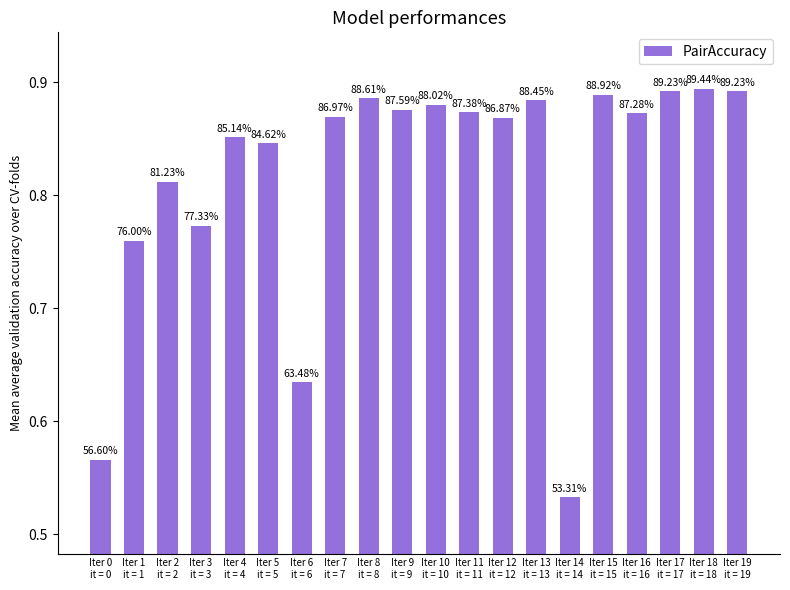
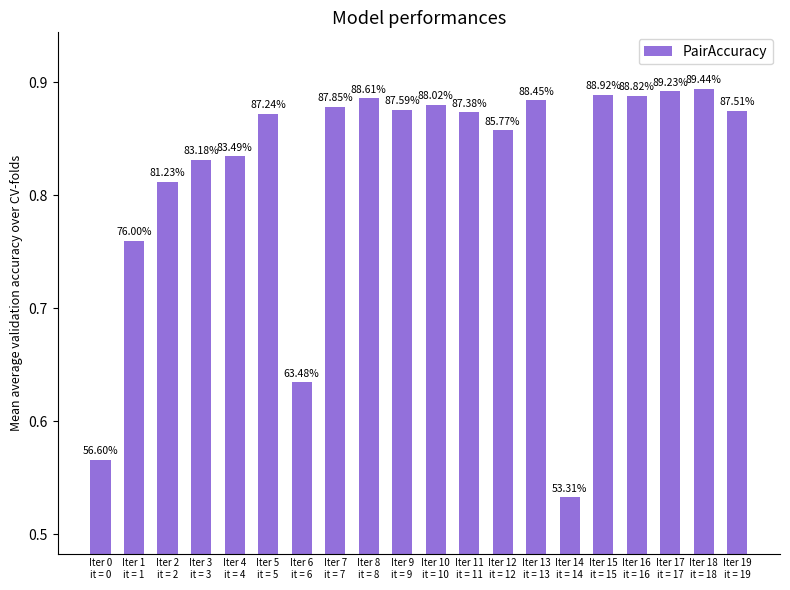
Iter 3 it = 3: 77.33% -> 83.18%
Iter 4 it = 4: 85.14% -> 83.49%
Iter 5 it = 5: 84.62% -> 87.24%
Iter 7 it = 7: 86.97% -> 87.85%
Iter 12 it = 12: 86.87% -> 85.77%
Iter 16 it = 16: 87.28% -> 88.82%
Iter 19 it = 19: 89.23% -> 87.51%
